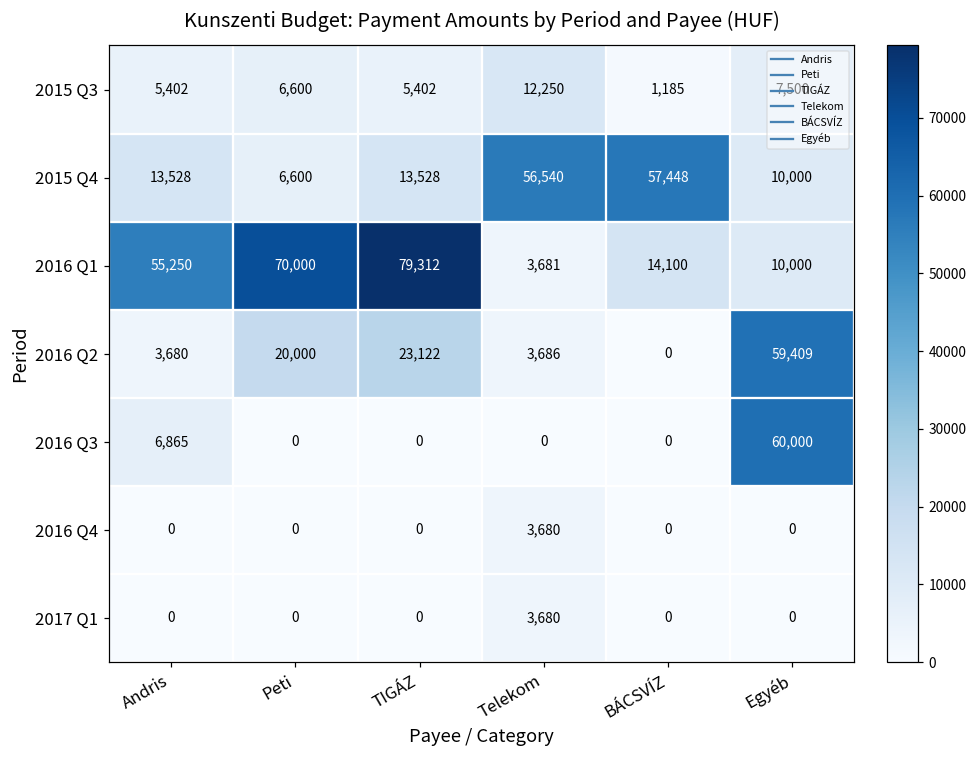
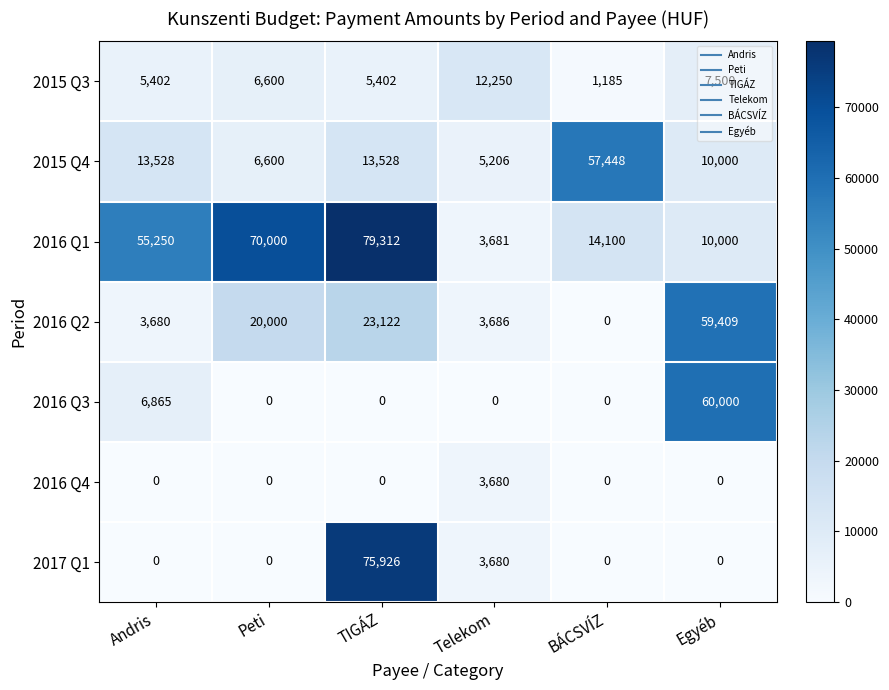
2015 Q4, Telekom: 56,540 -> 5,206
2017 Q1, TIGÁZ: 0 -> 75,926
